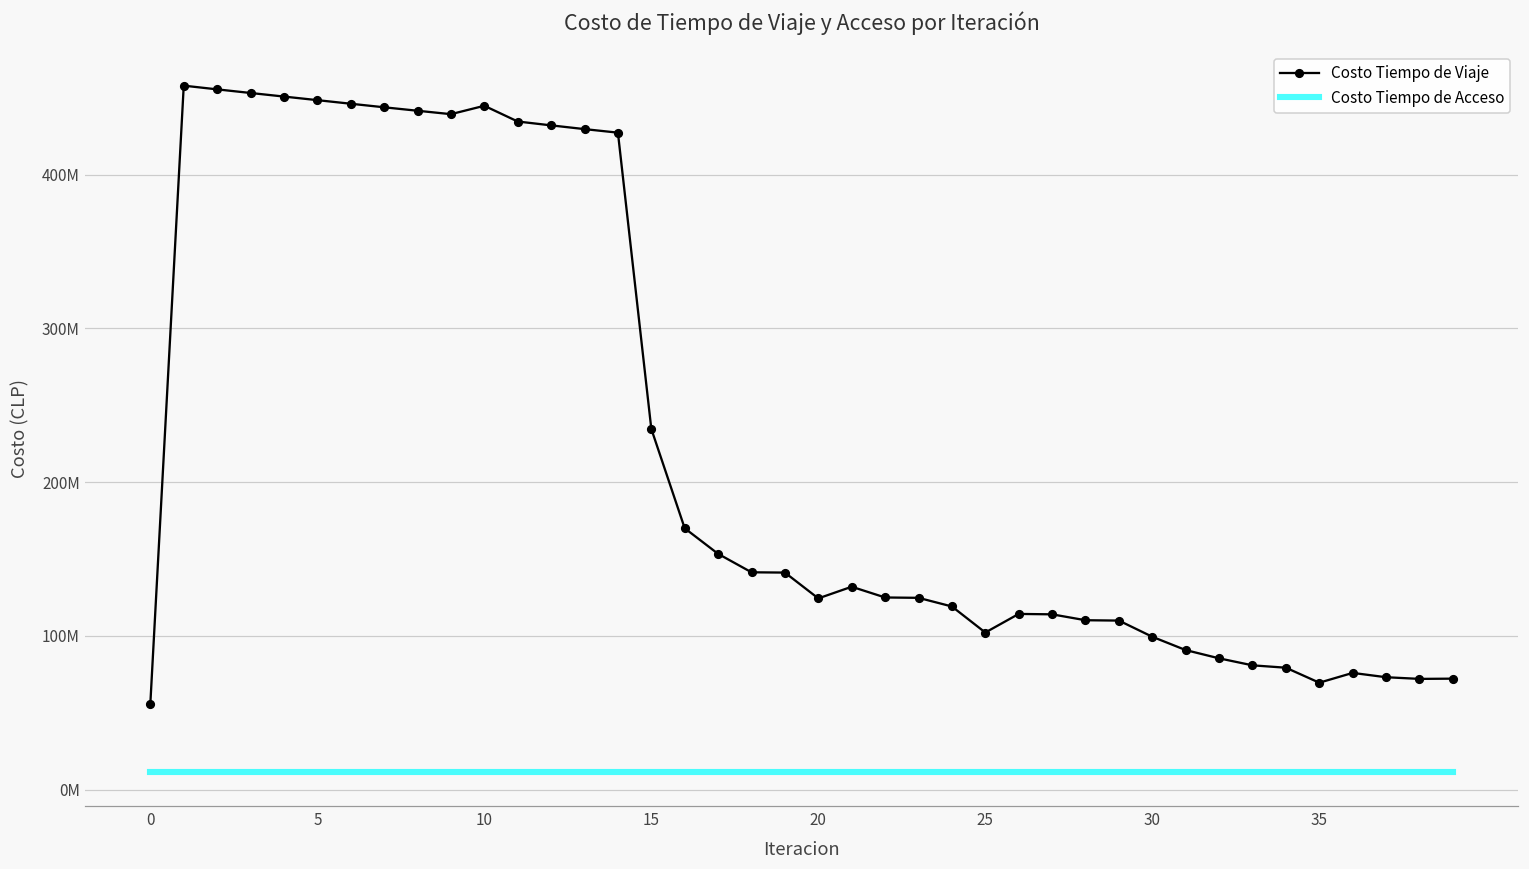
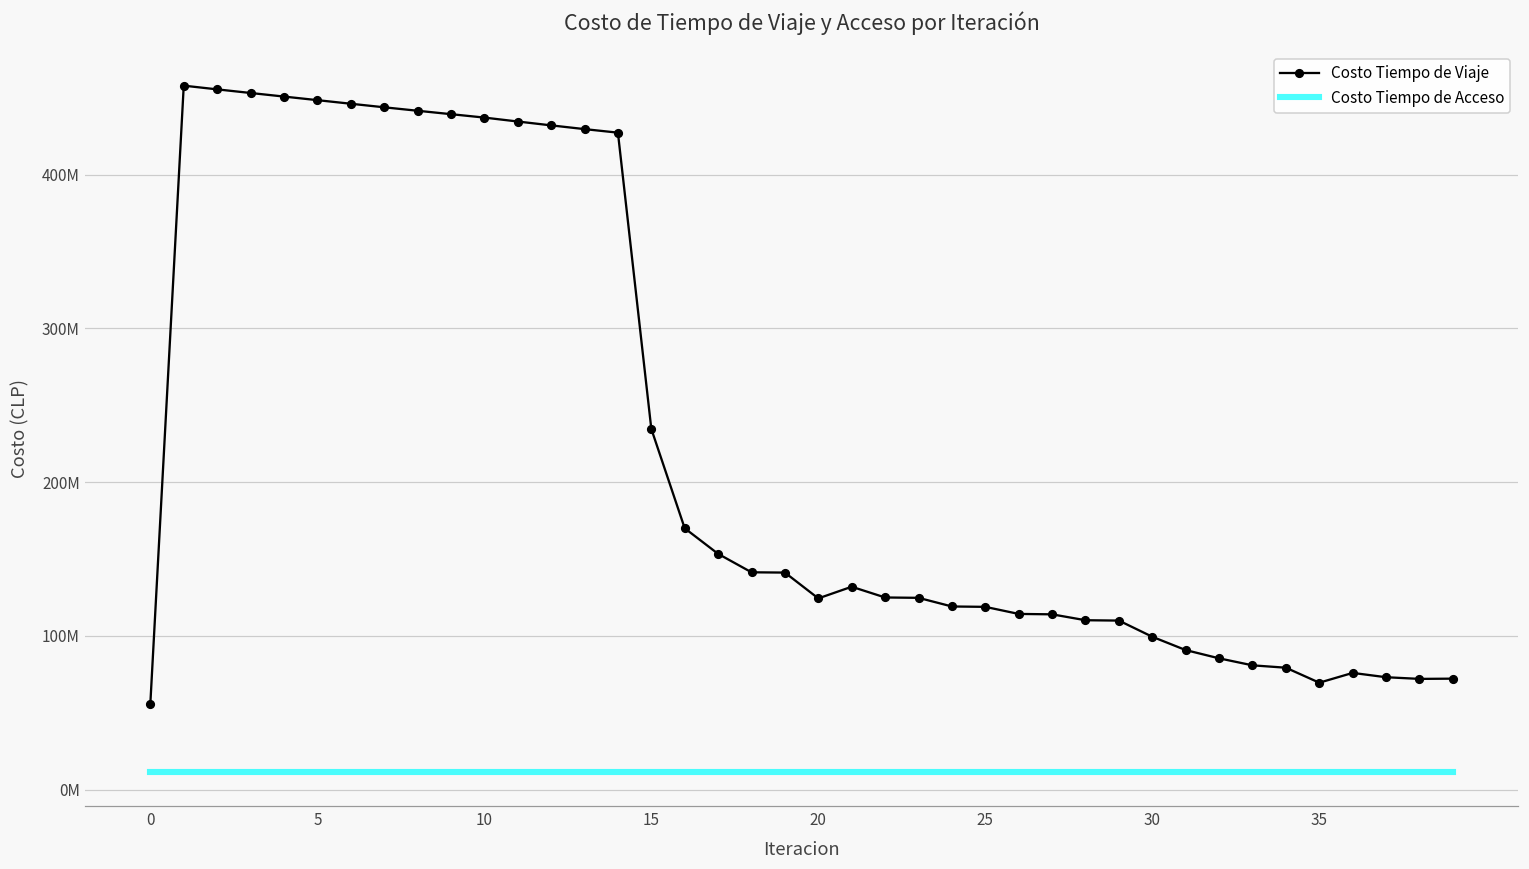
Costo Tiempo de Viaje, 10: 445000000 -> 437000000
Costo Tiempo de Viaje, 25: 102000000 -> 119000000
